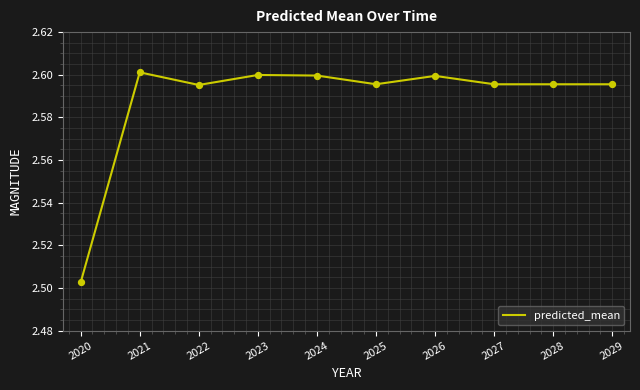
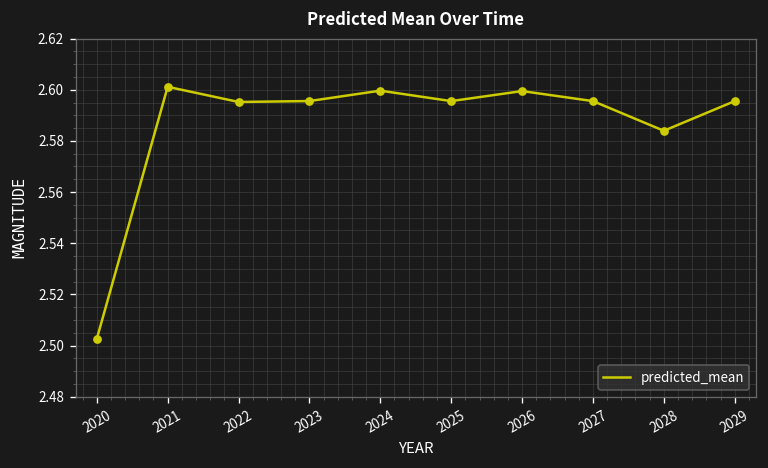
2023: 2.600 -> 2.596
2028: 2.596 -> 2.584
